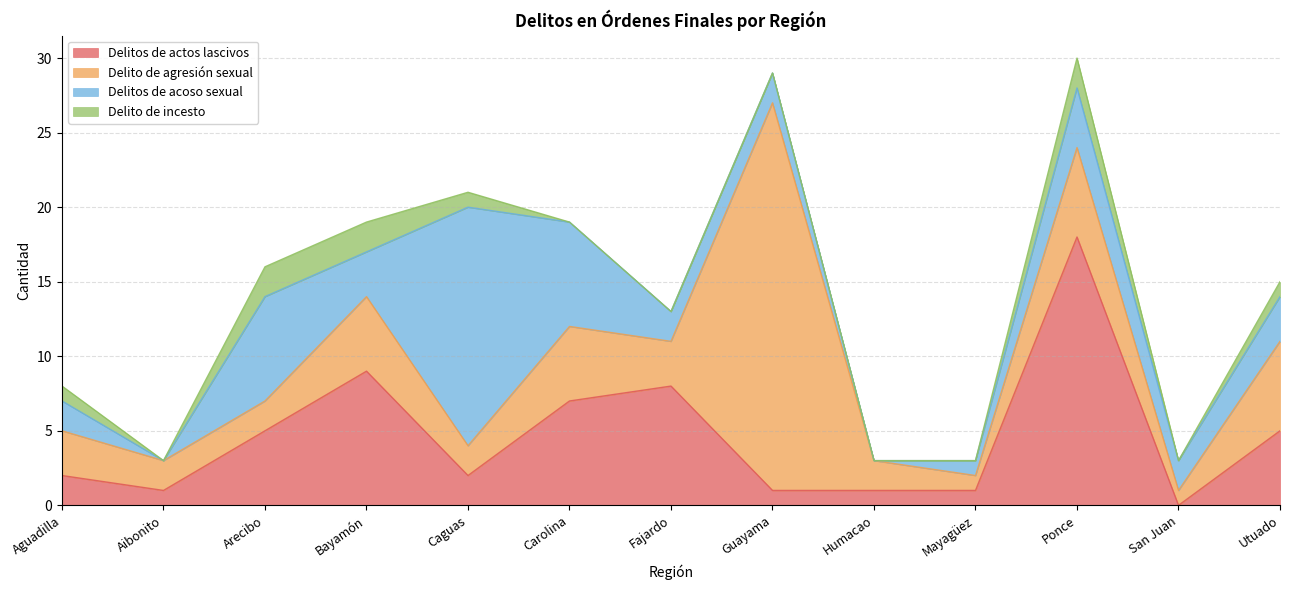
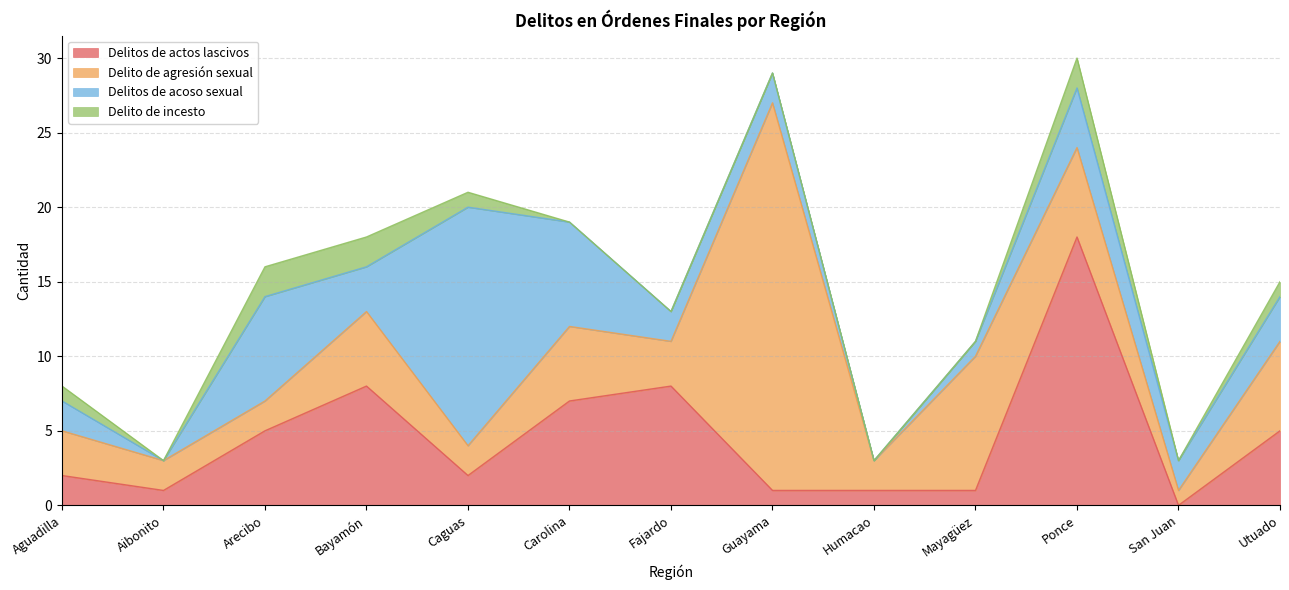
Delitos de actos lascivos, Bayamón: 9 -> 8
Delito de agresión sexual, Mayagüez: 1 -> 9
